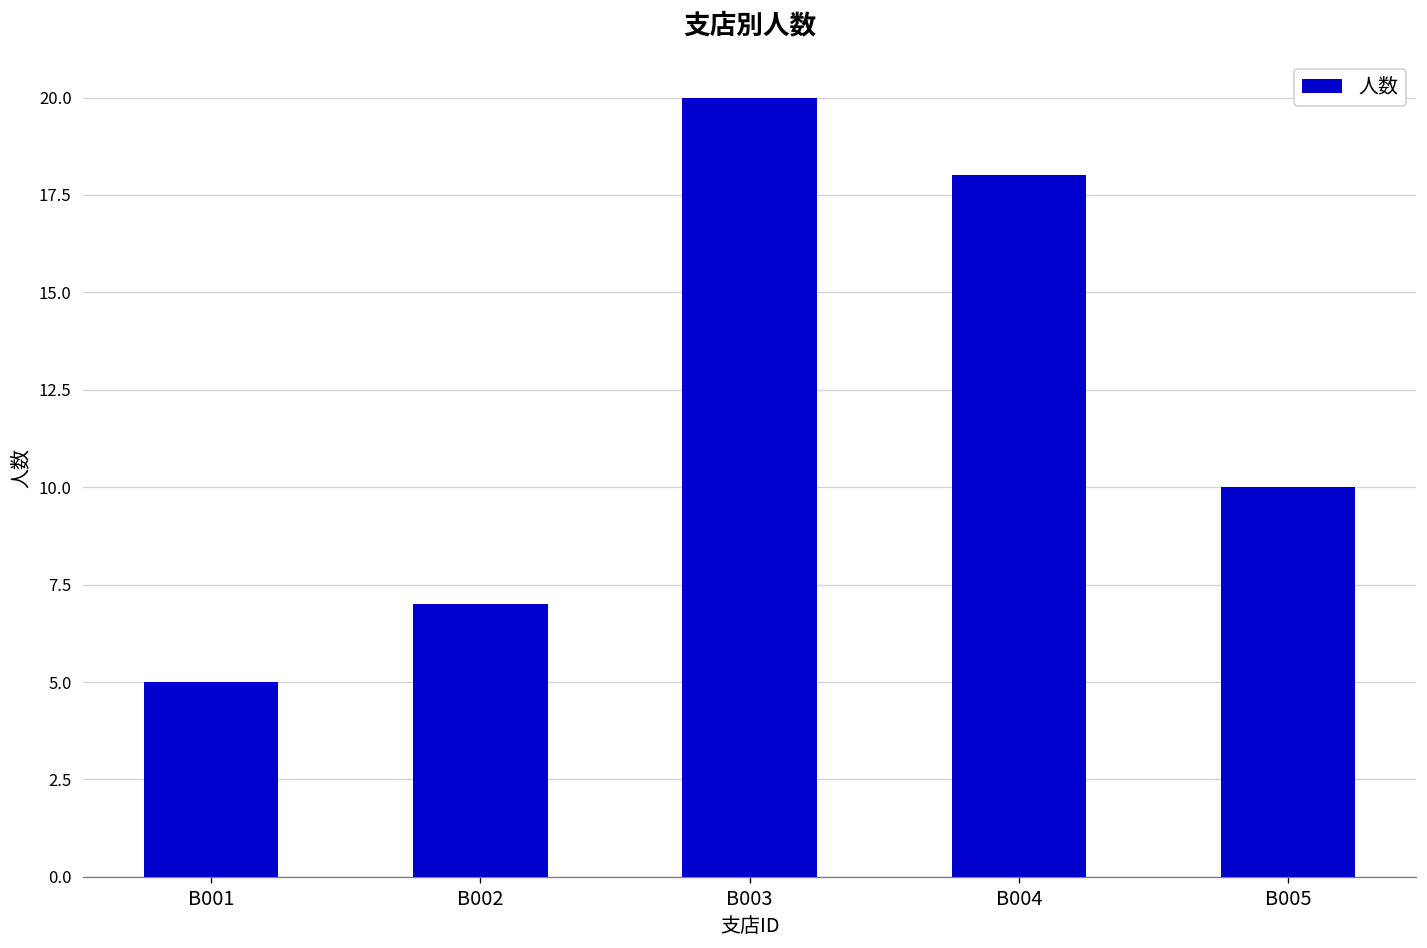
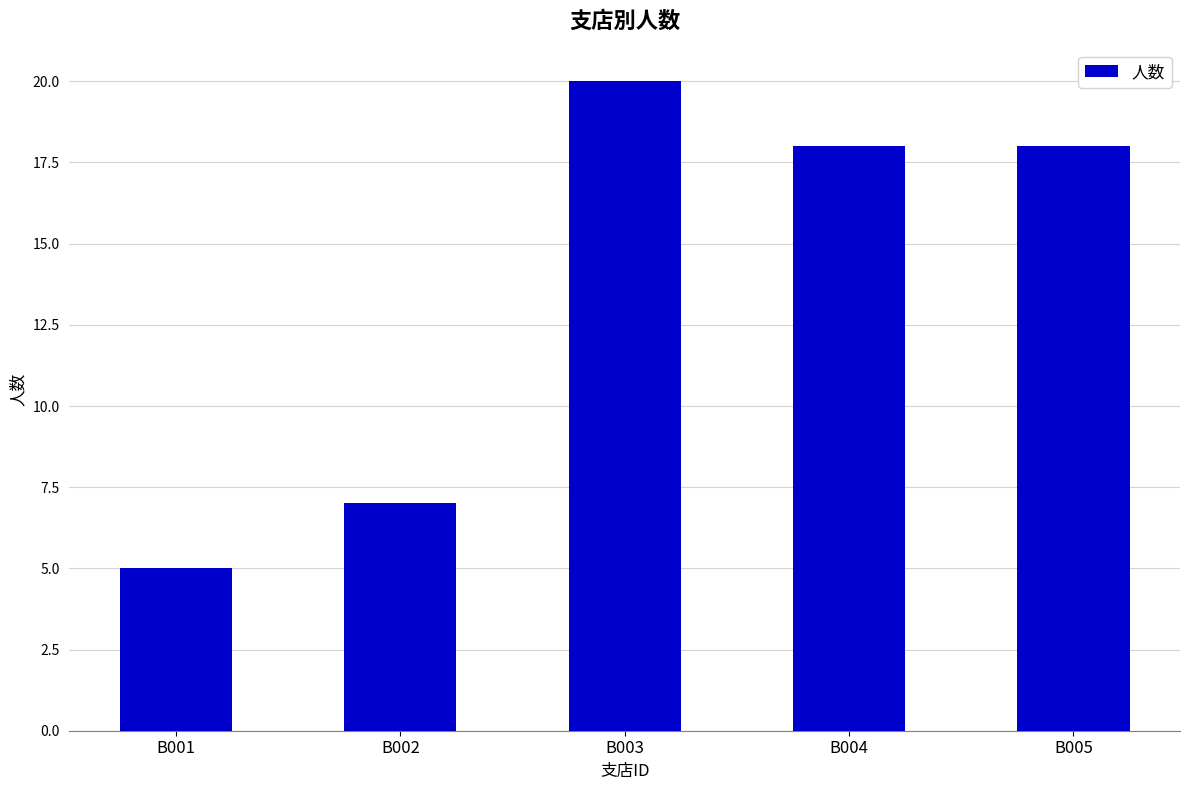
B005: 10 -> 18
